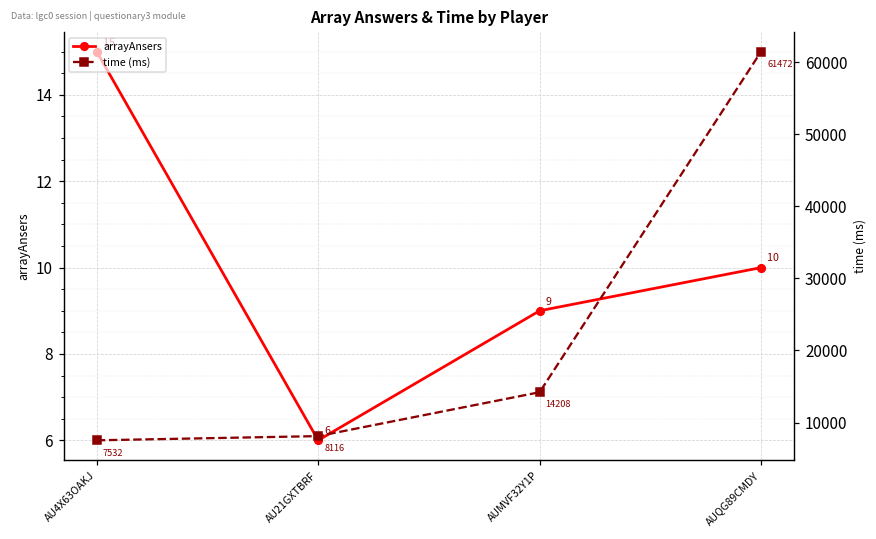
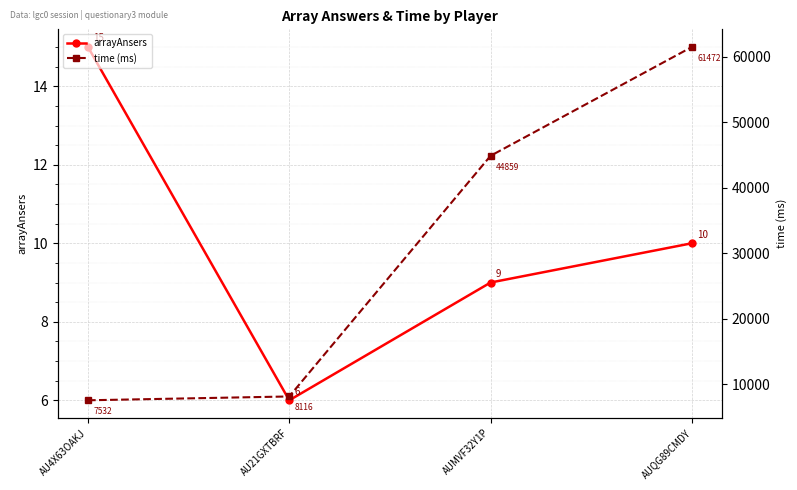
time (ms), AUMVF32Y1P: 14208 -> 44859
